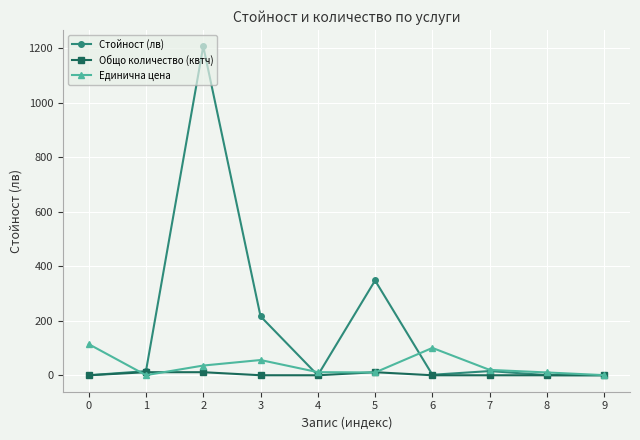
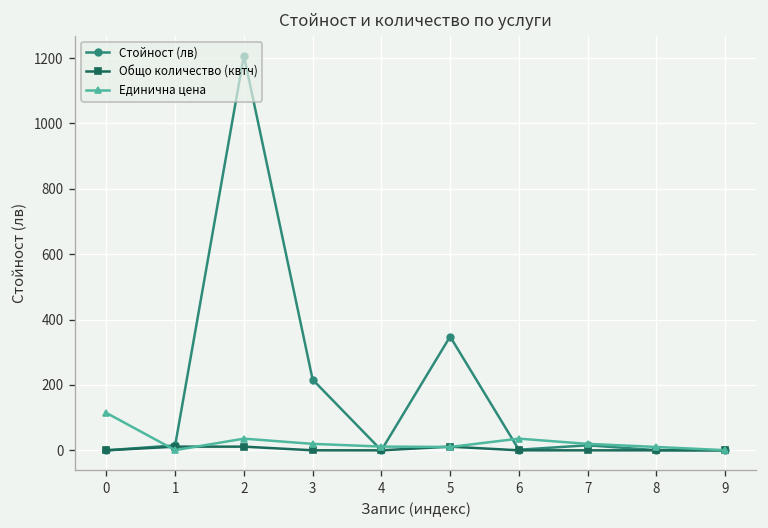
Единична цена, 3: 60 -> 20
Единична цена, 6: 100 -> 40
